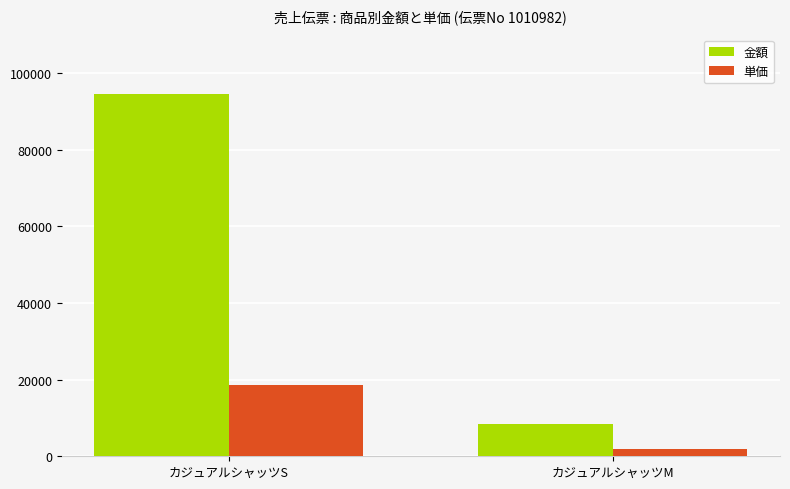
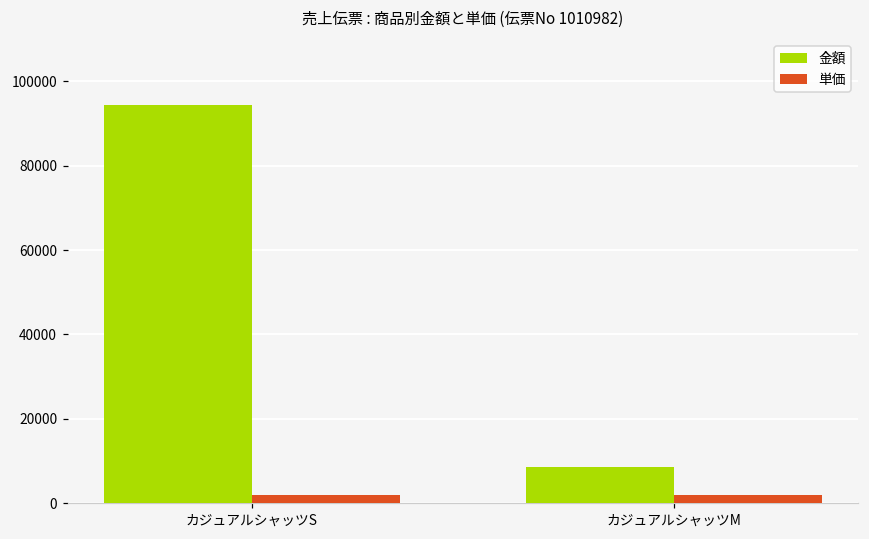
単価, カジュアルシャッツS: 19000 -> 2000
